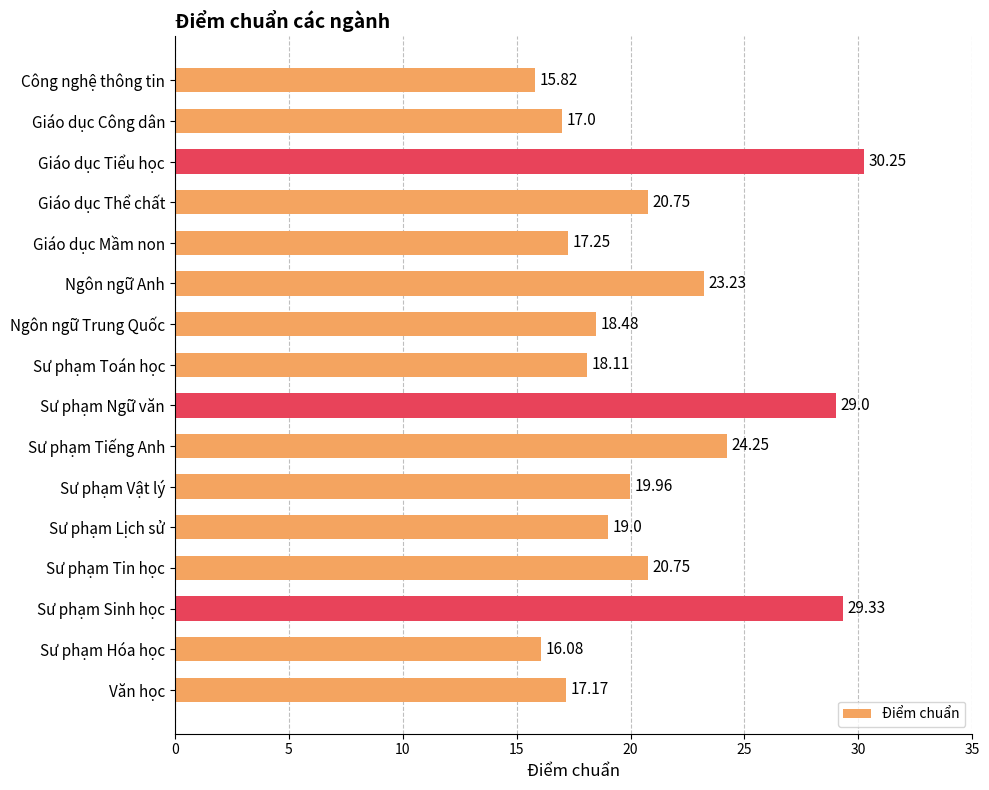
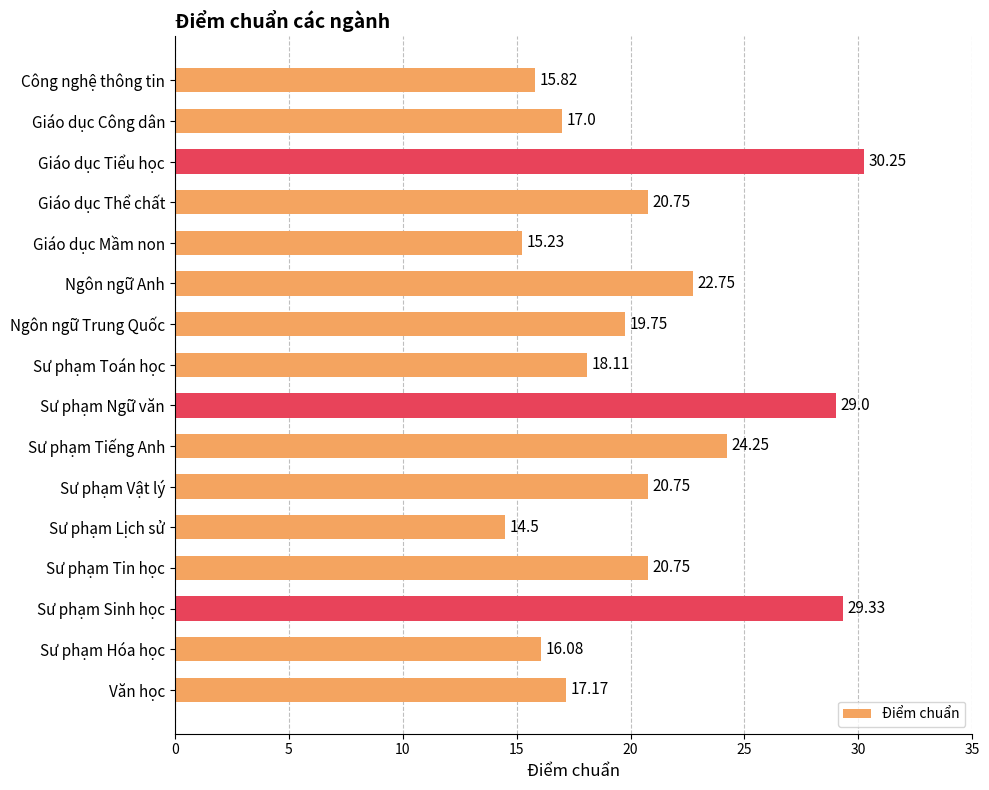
Giáo dục Mầm non: 17.25 -> 15.23
Ngôn ngữ Anh: 23.23 -> 22.75
Ngôn ngữ Trung Quốc: 18.48 -> 19.75
Sư phạm Vật lý: 19.96 -> 20.75
Sư phạm Lịch sử: 19.0 -> 14.5
